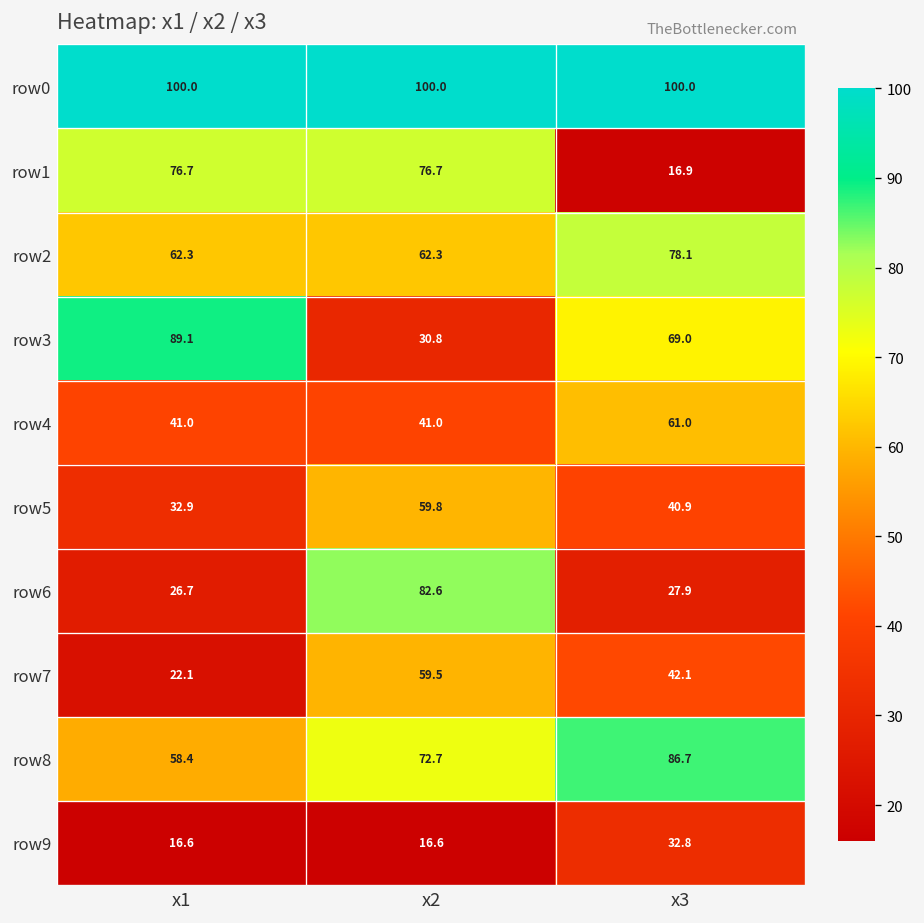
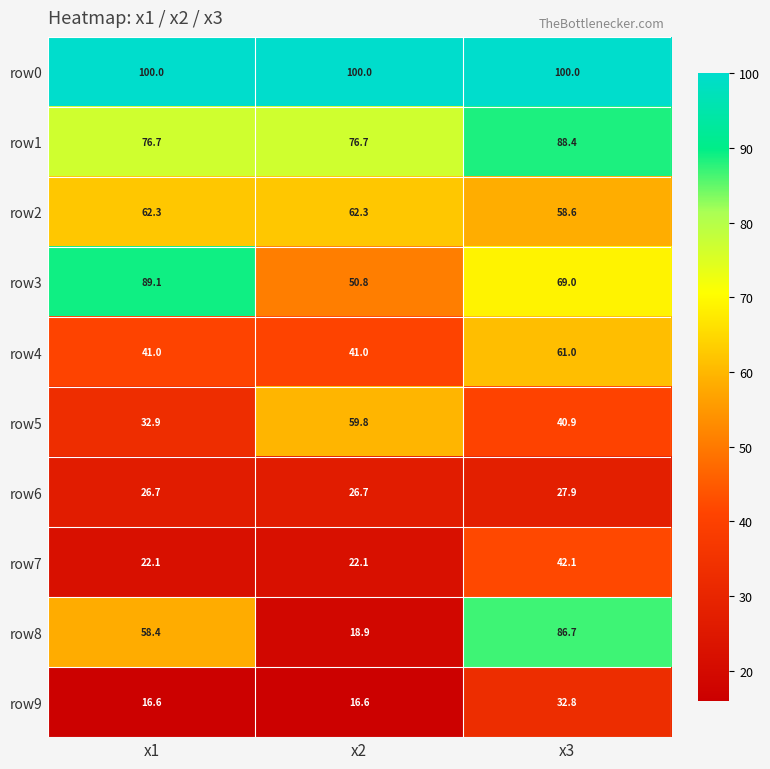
row1, x3: 16.9 -> 88.4
row2, x3: 78.1 -> 58.6
row3, x2: 30.8 -> 50.8
row6, x2: 82.6 -> 26.7
row7, x2: 59.5 -> 22.1
row8, x2: 72.7 -> 18.9
